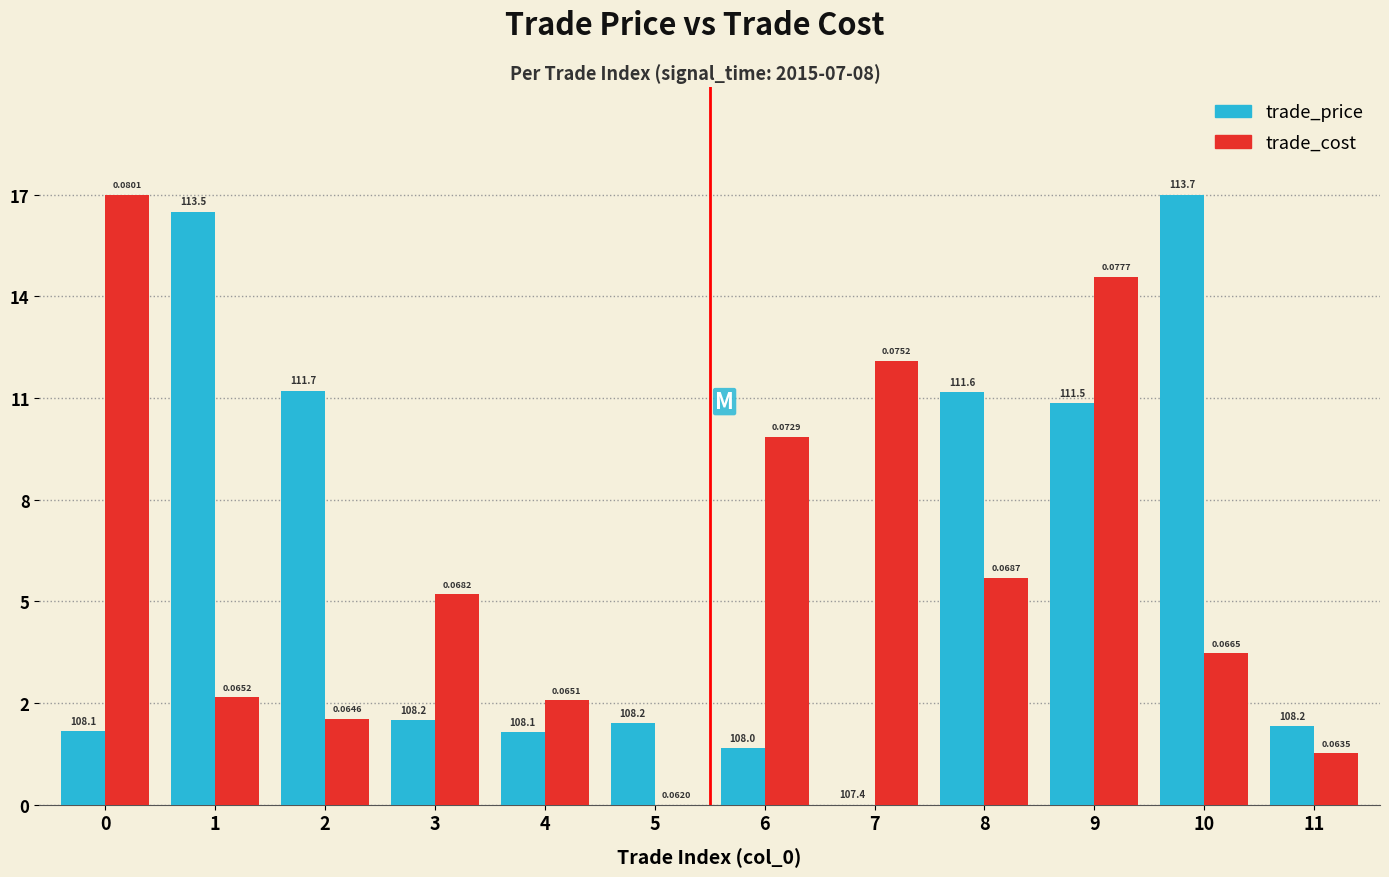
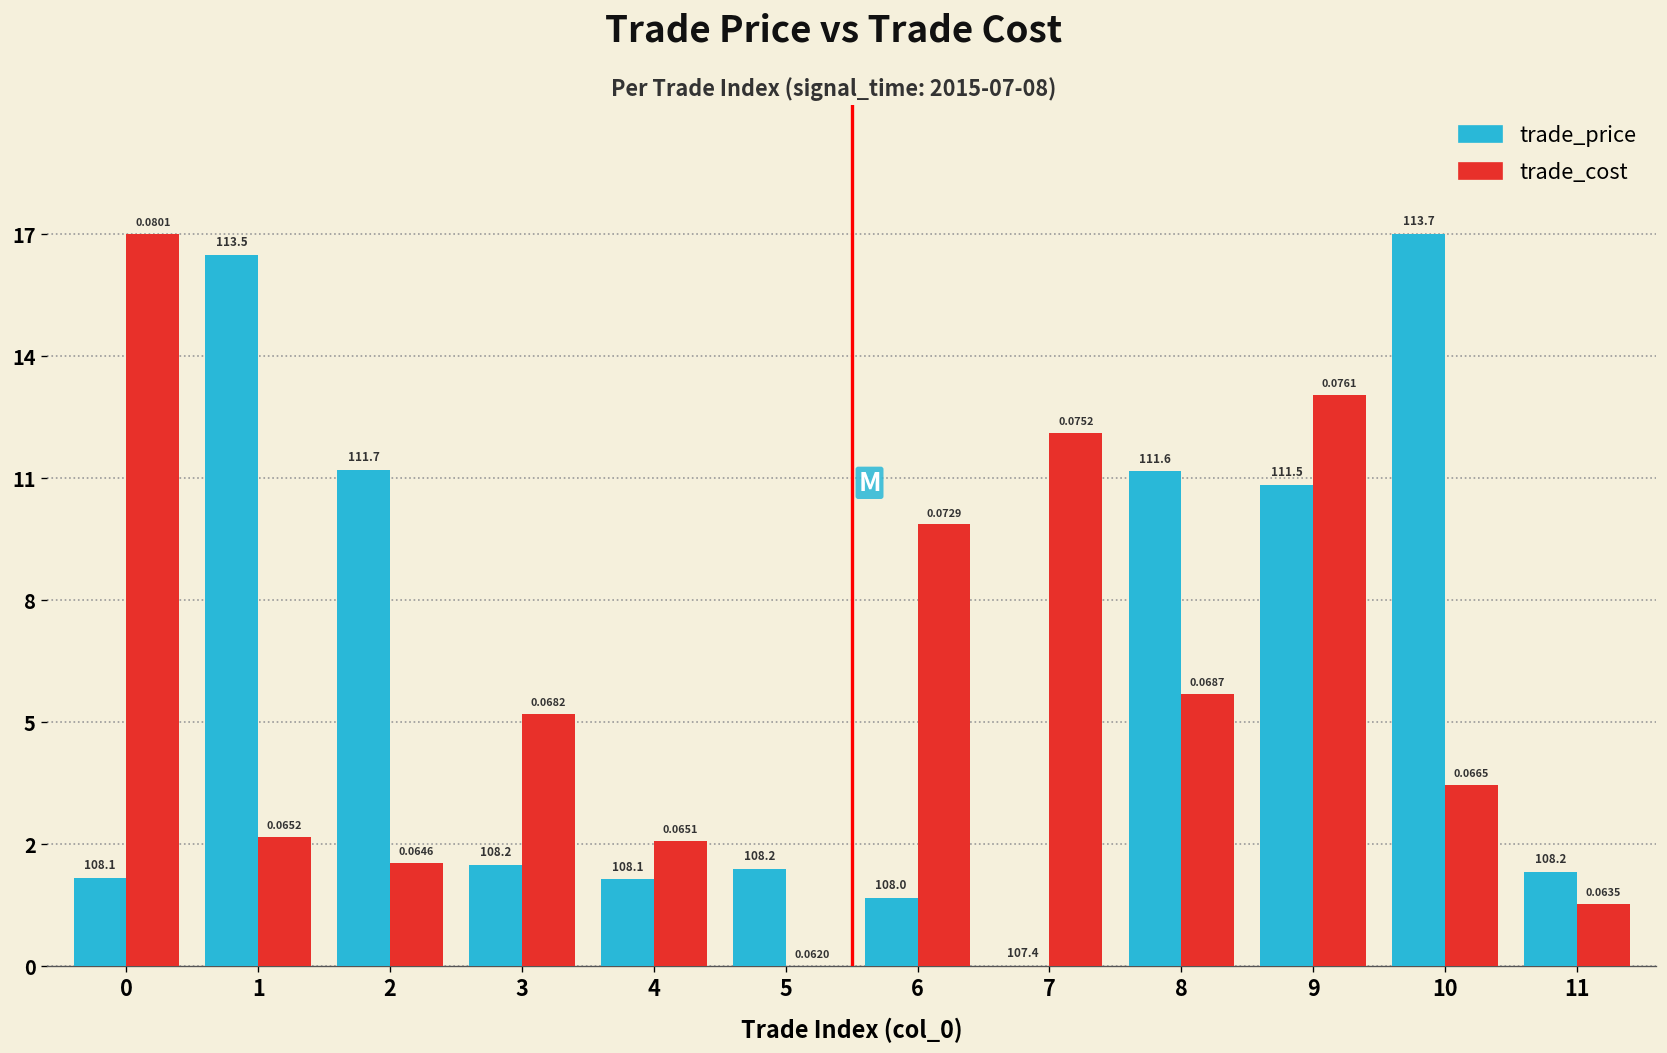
trade_cost, 9: 0.0777 -> 0.0761
